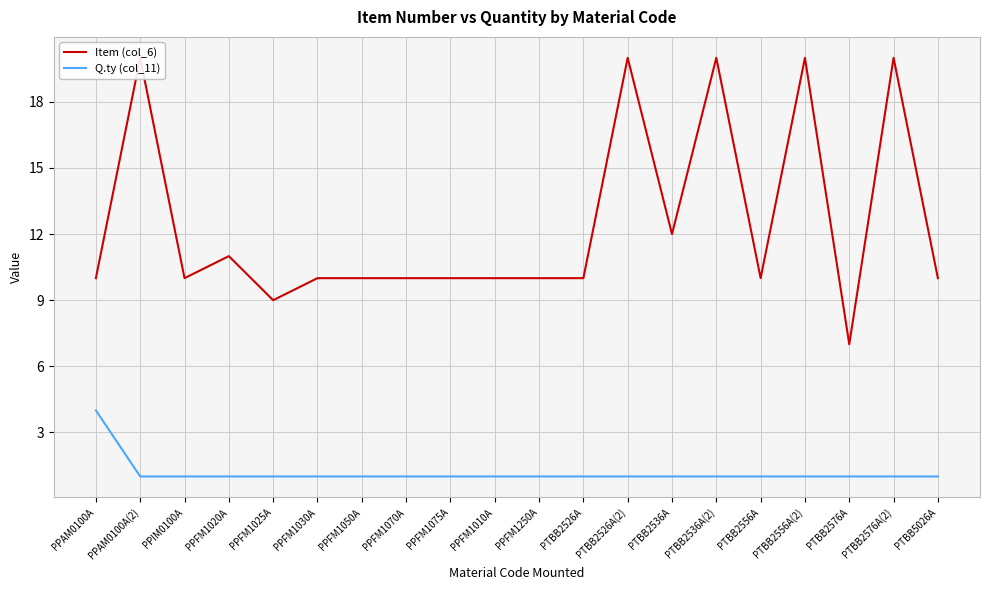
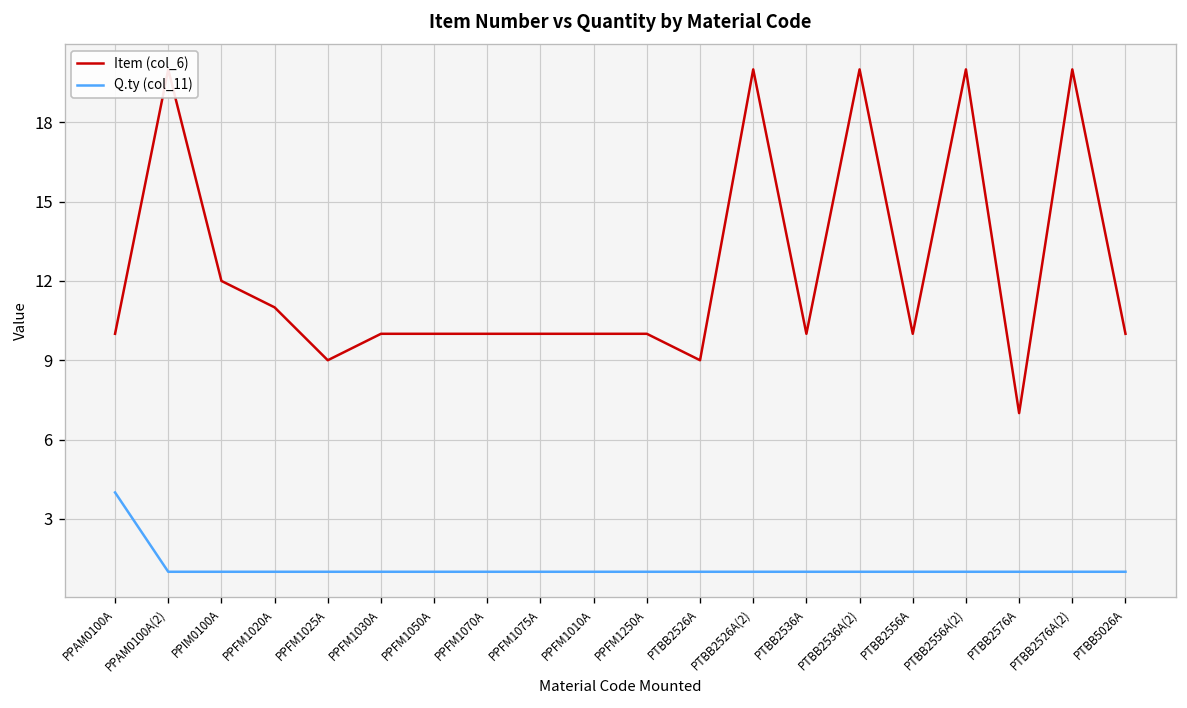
Item (col_6), PPIM0100A: 10 -> 12
Item (col_6), PTBB2526A: 10 -> 9
Item (col_6), PTBB2536A: 12 -> 10
